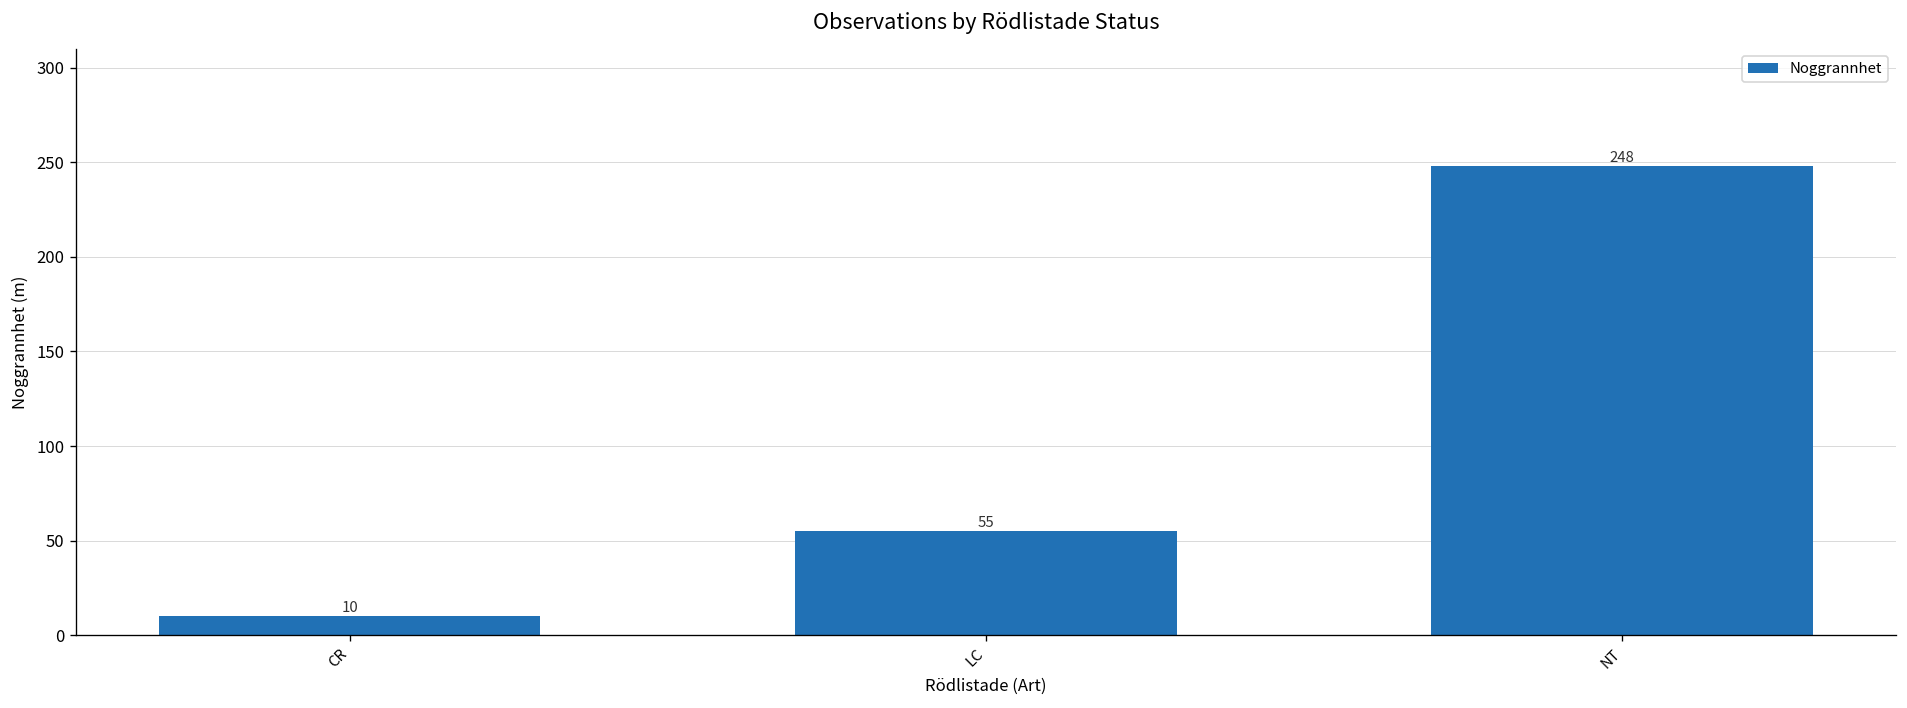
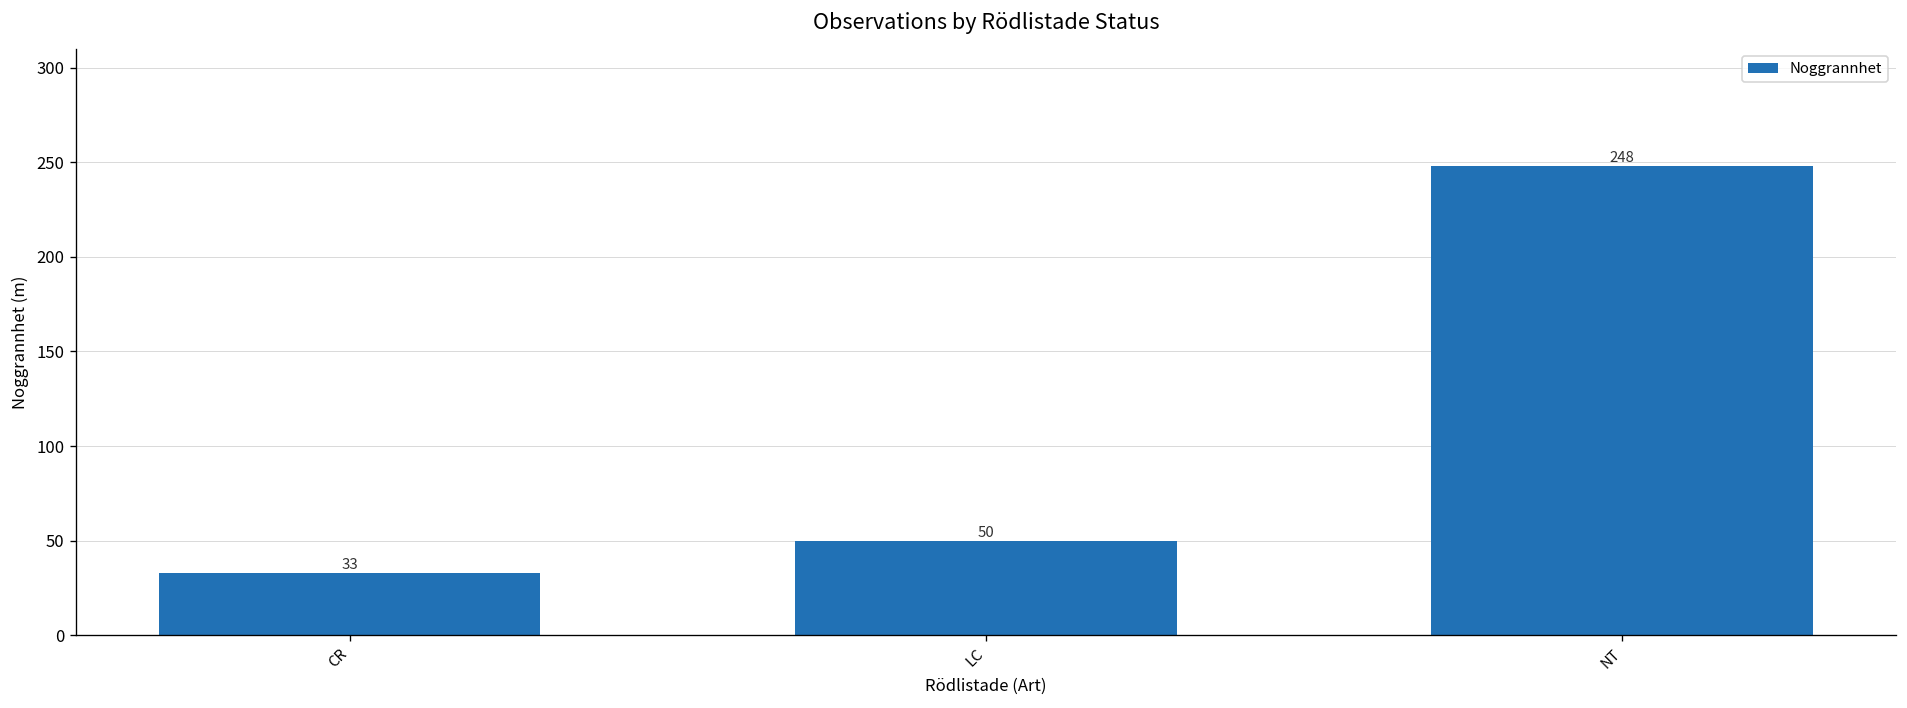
CR: 10 -> 33
LC: 55 -> 50
